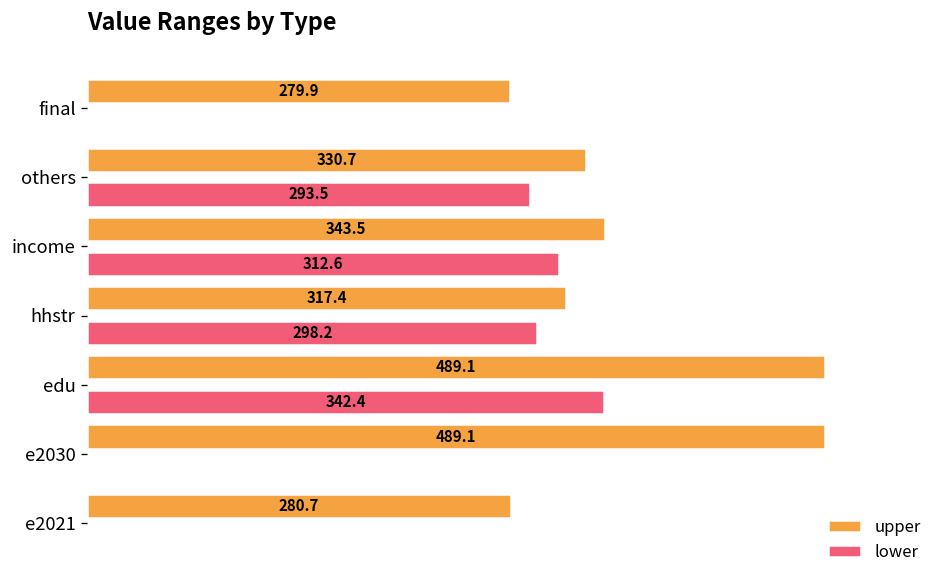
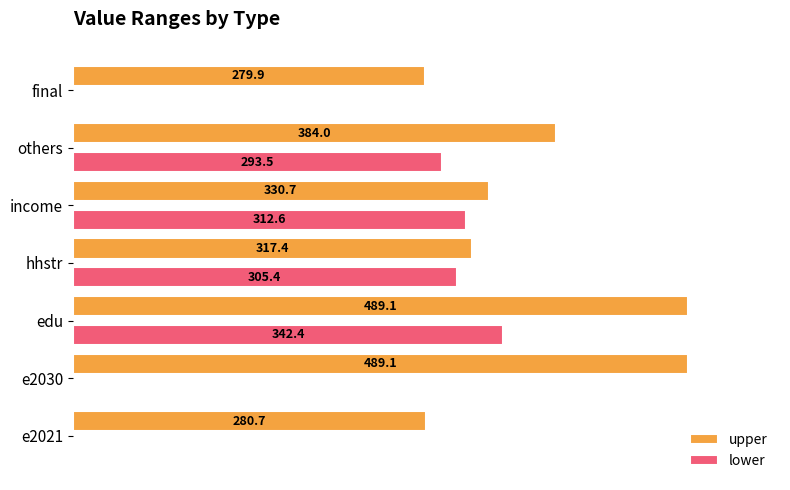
upper, others: 330.7 -> 384.0
upper, income: 343.5 -> 330.7
lower, hhstr: 298.2 -> 305.4
